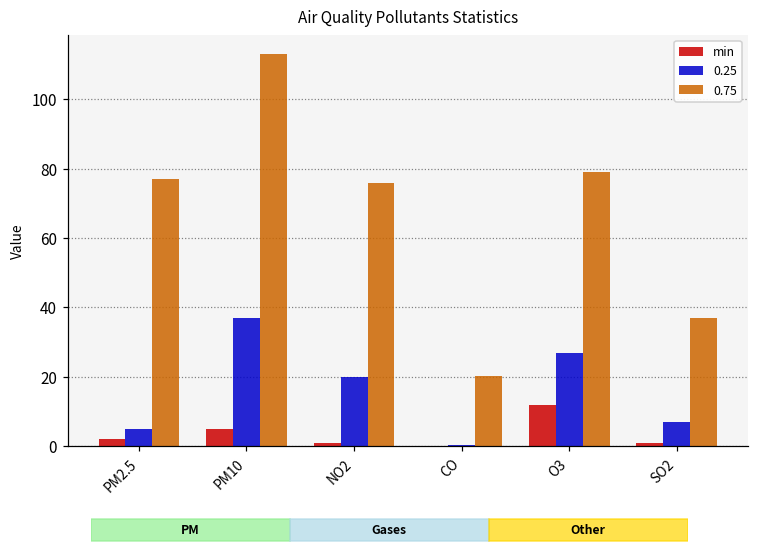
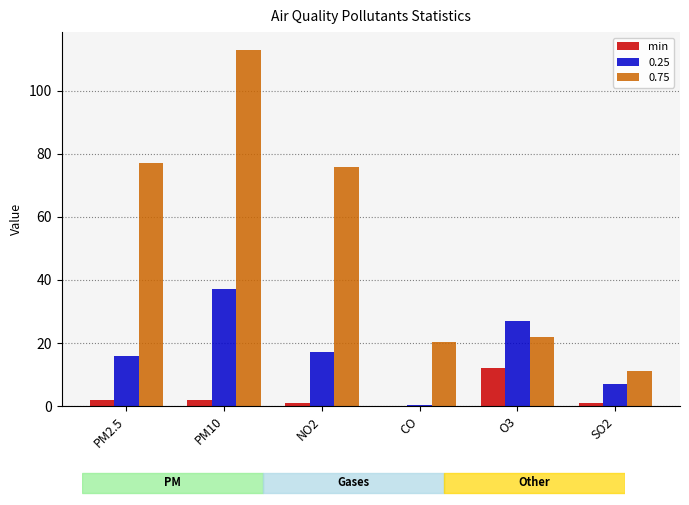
0.25, PM2.5: 5 -> 16
min, PM10: 5 -> 2
0.25, NO2: 20 -> 17
0.75, O3: 79 -> 22
0.75, SO2: 37 -> 11
